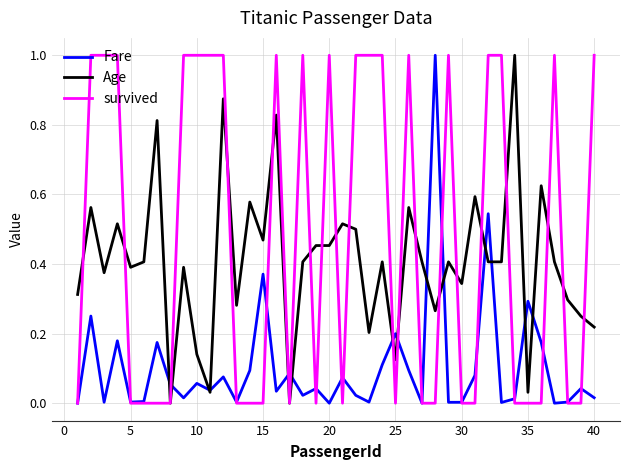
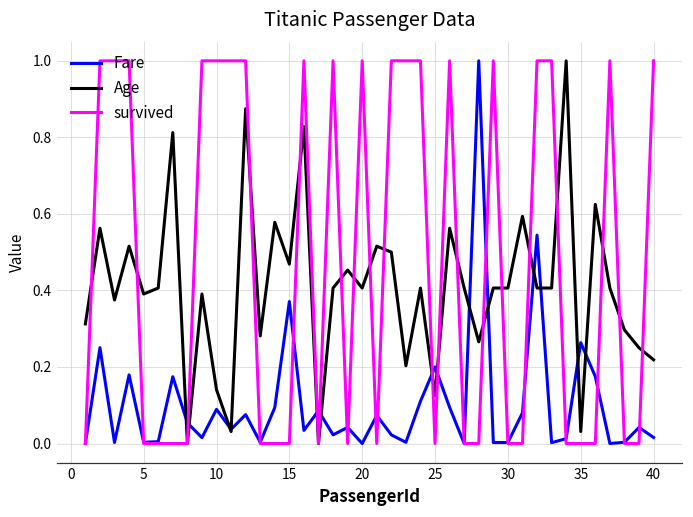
Fare, 10: 0.06 -> 0.09
Age, 20: 0.45 -> 0.41
Age, 30: 0.34 -> 0.41
Fare, 35: 0.29 -> 0.26
